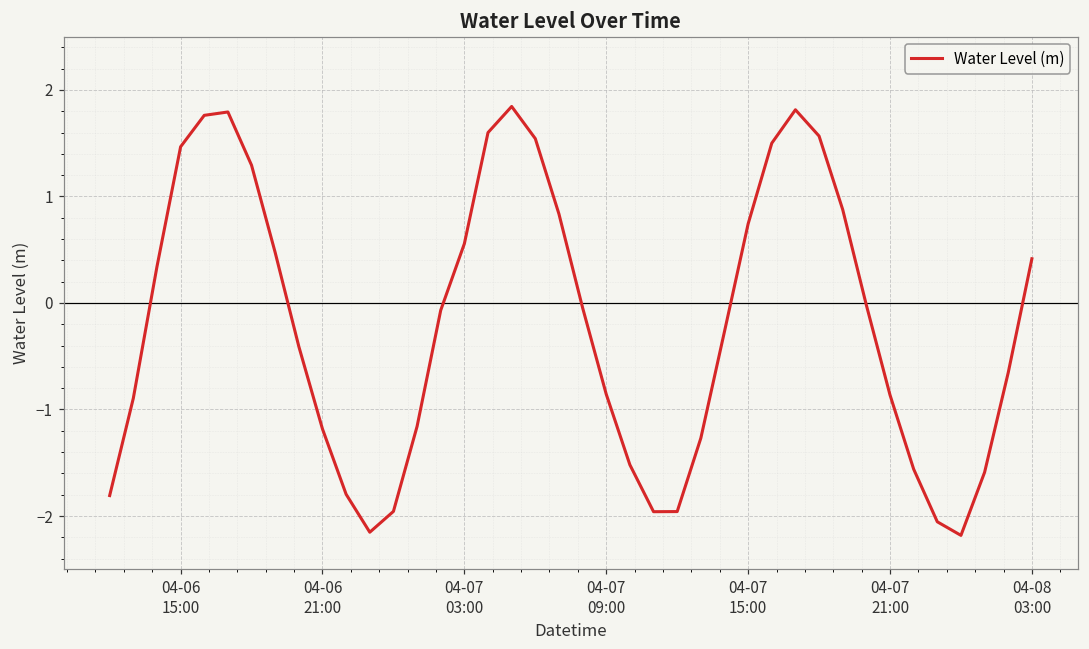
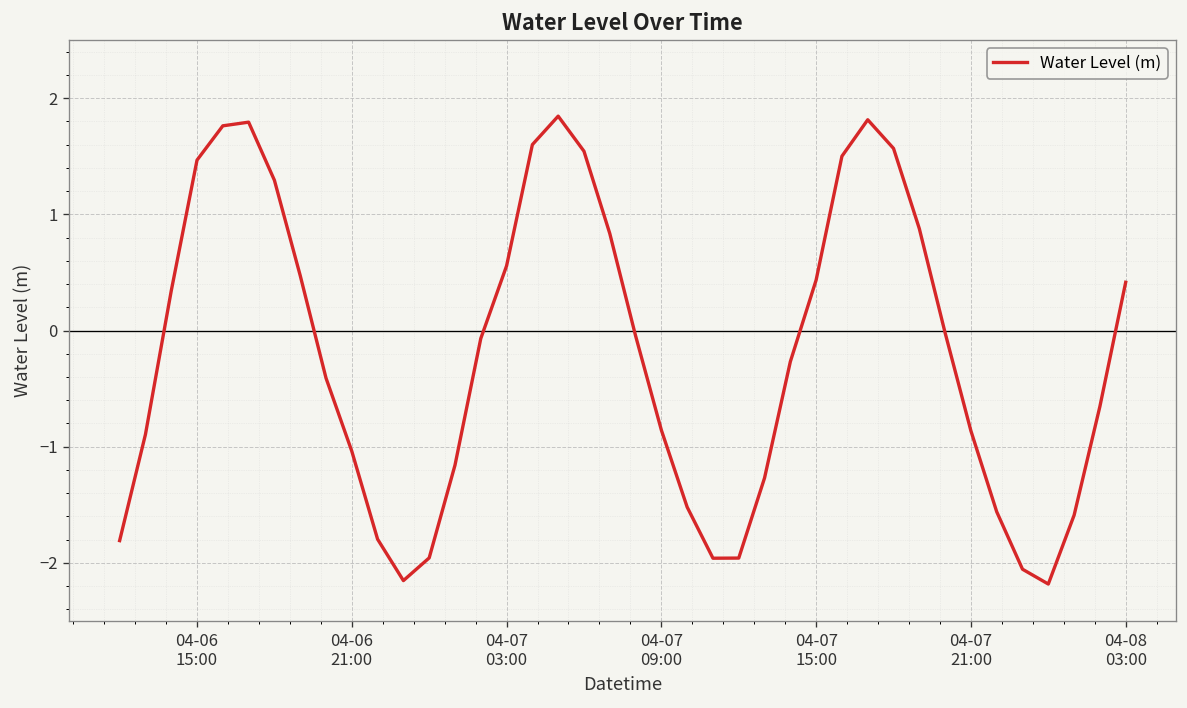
04-06 21:00: -1.2 -> -1.0
04-07 15:00: 0.7 -> 0.4
